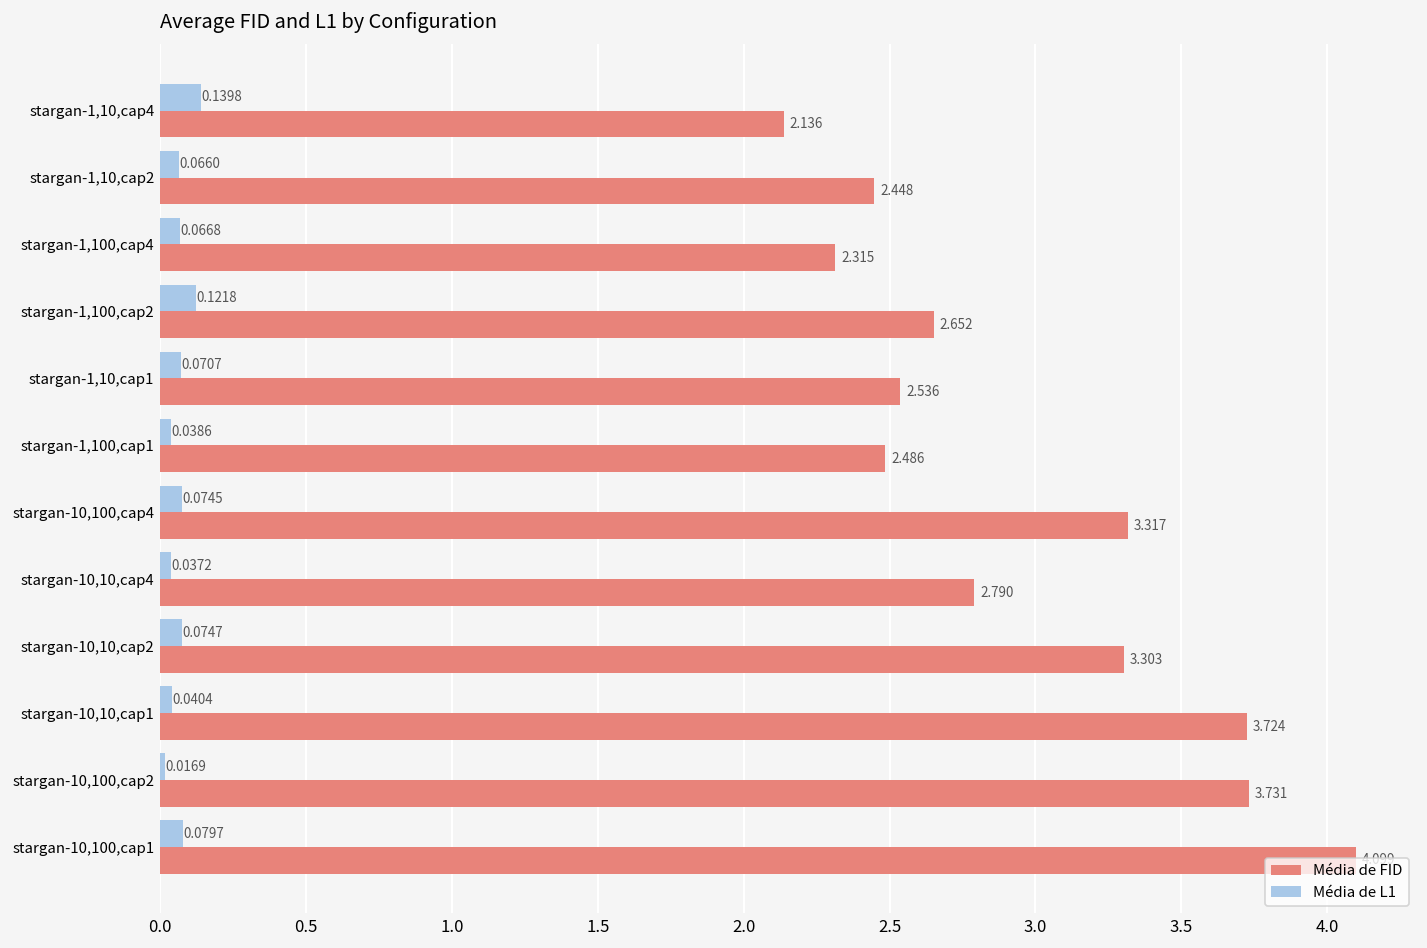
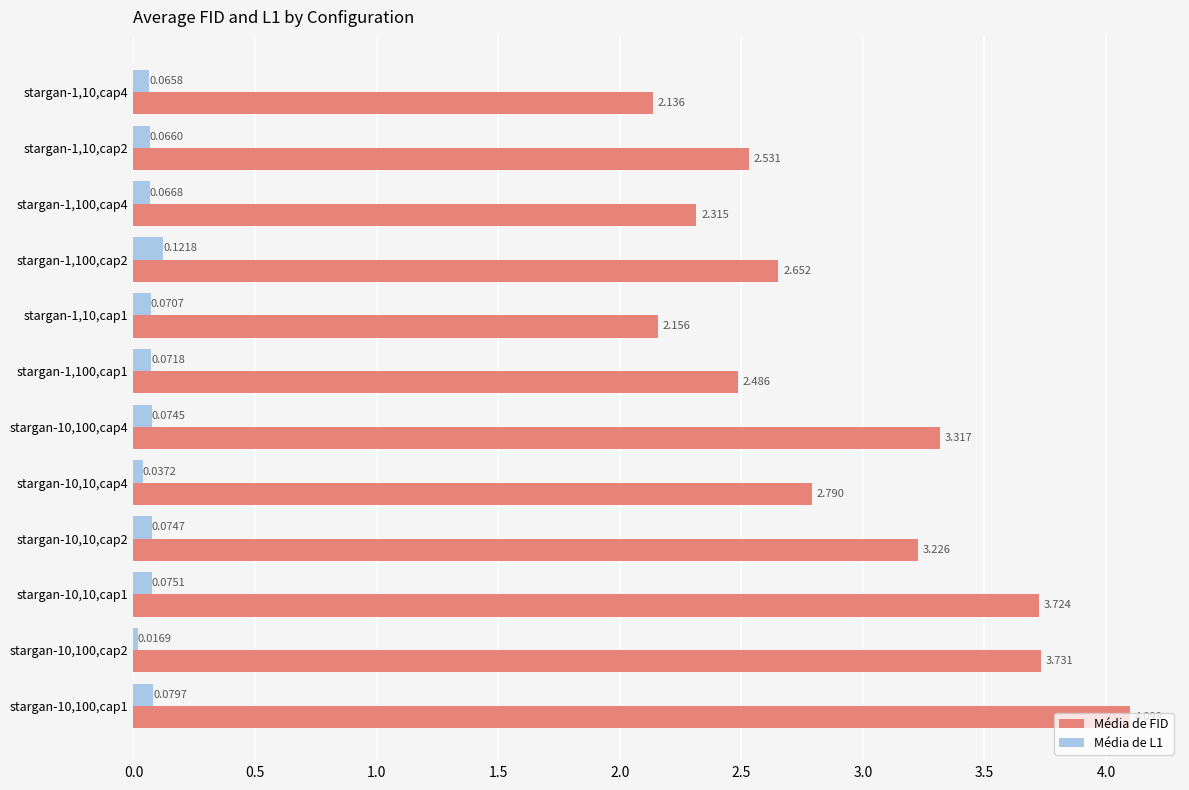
Média de L1, stargan-1,10,cap4: 0.1398 -> 0.0658
Média de FID, stargan-1,10,cap2: 2.448 -> 2.531
Média de FID, stargan-1,10,cap1: 2.536 -> 2.156
Média de L1, stargan-1,100,cap1: 0.0386 -> 0.0718
Média de FID, stargan-10,10,cap2: 3.303 -> 3.226
Média de L1, stargan-10,10,cap1: 0.0404 -> 0.0751
